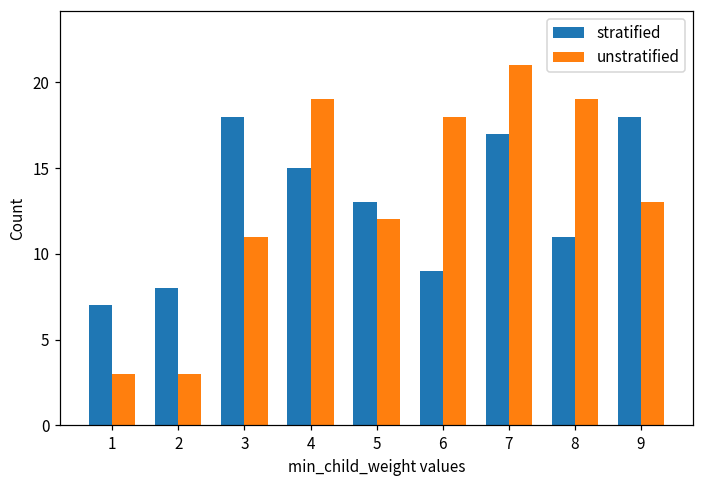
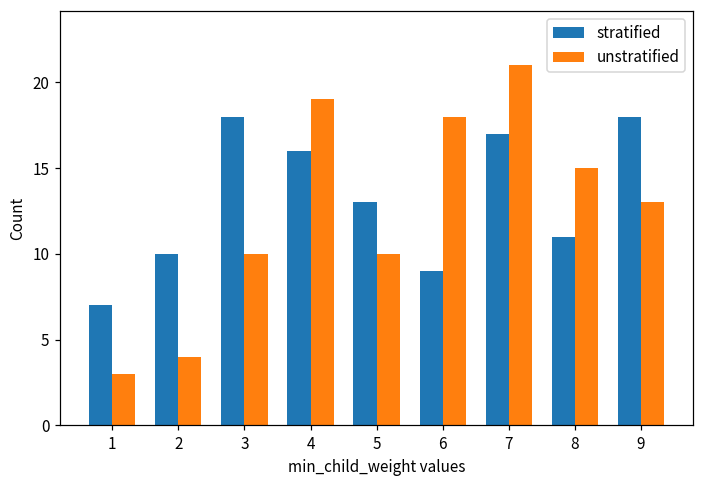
stratified, 2: 8 -> 10
unstratified, 2: 3 -> 4
unstratified, 3: 11 -> 10
stratified, 4: 15 -> 16
unstratified, 5: 12 -> 10
unstratified, 8: 19 -> 15
